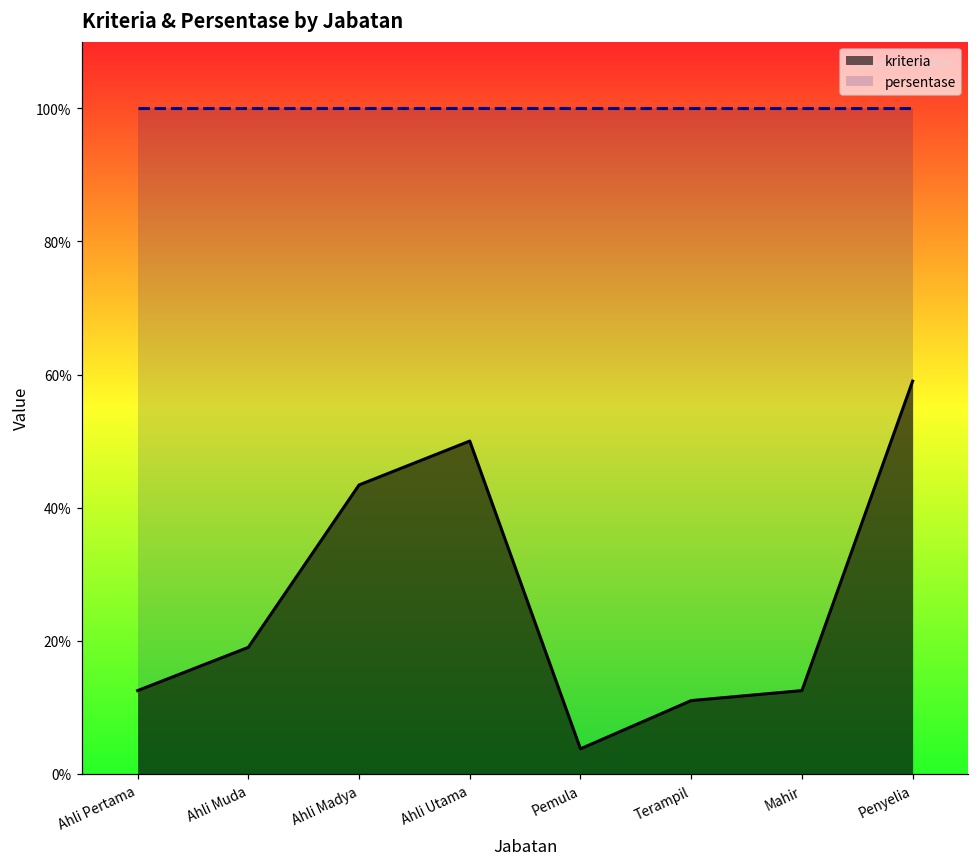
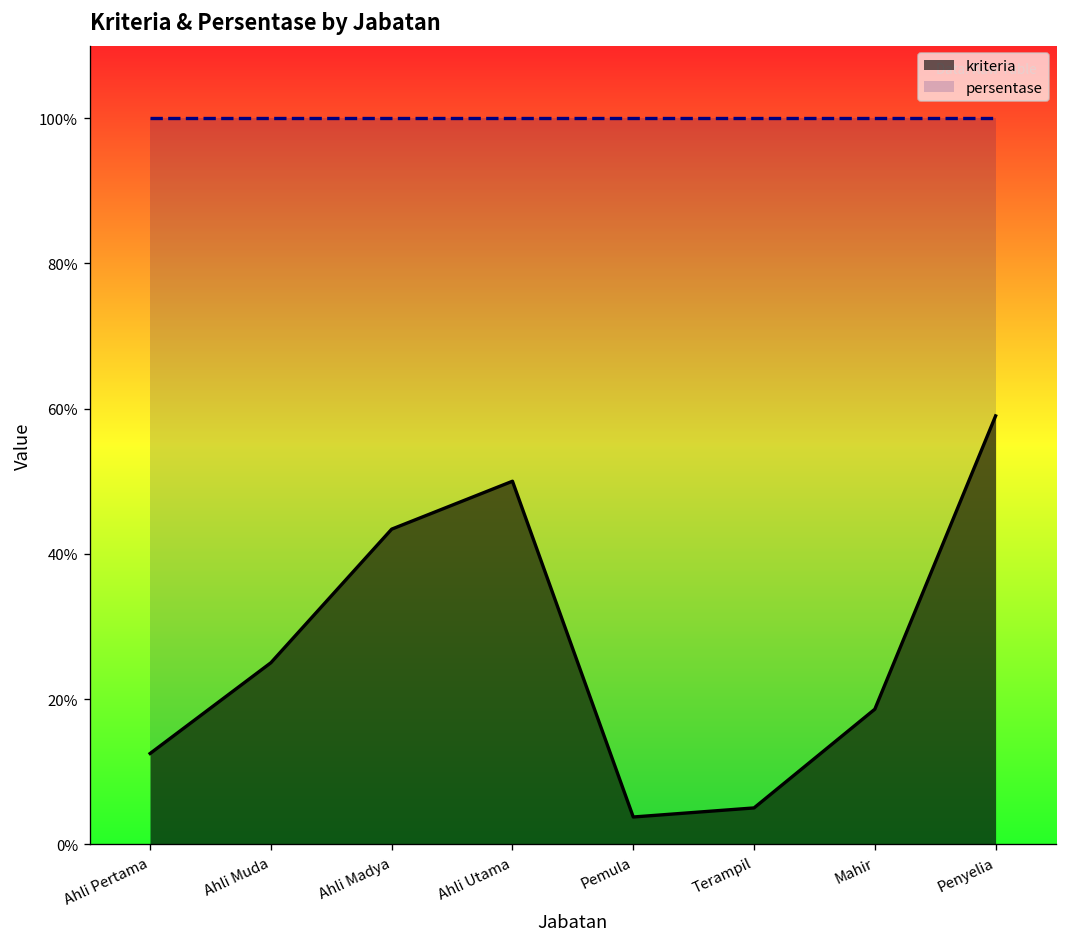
kriteria, Ahli Muda: 19% -> 25%
kriteria, Terampil: 11% -> 5%
kriteria, Mahir: 13% -> 19%
